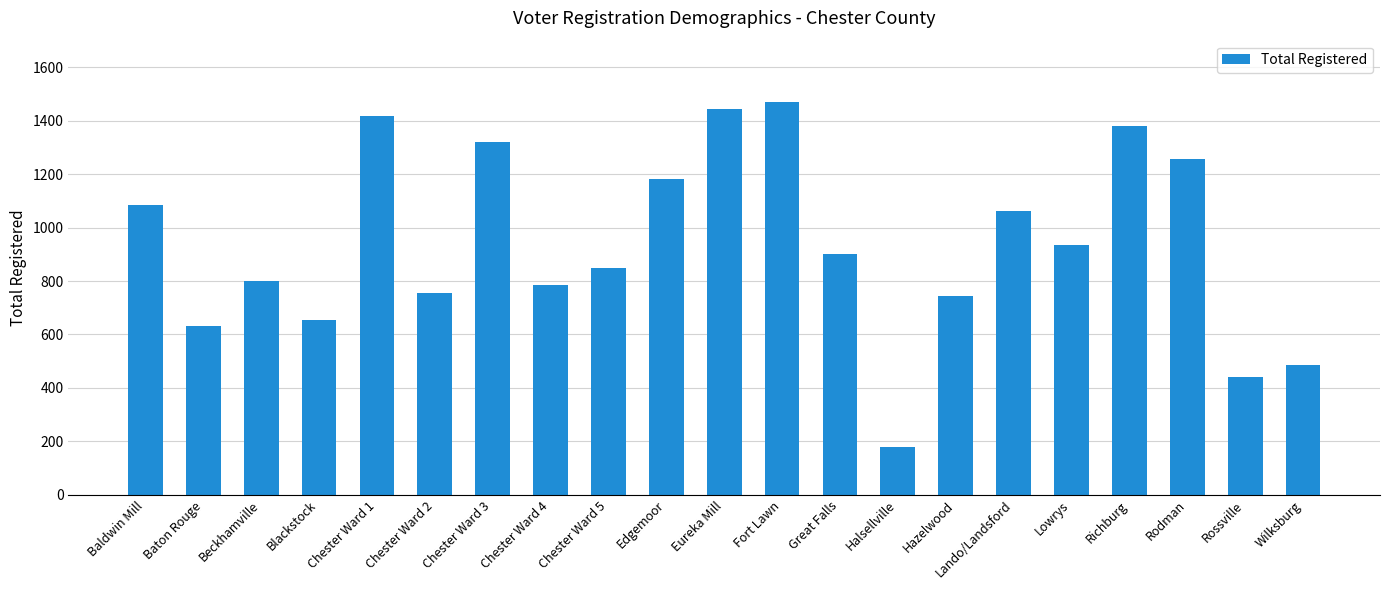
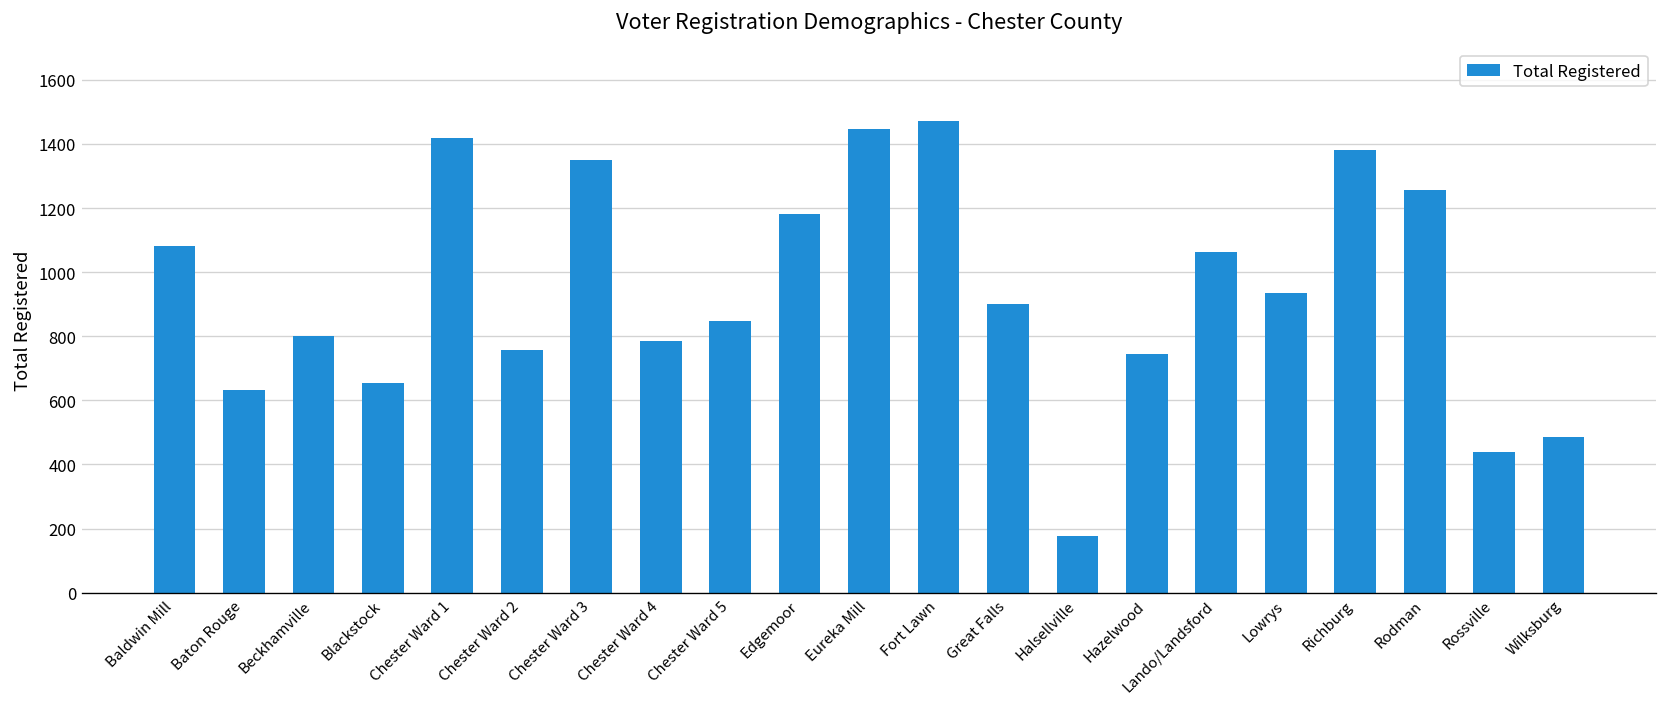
Chester Ward 3: 1320 -> 1350
